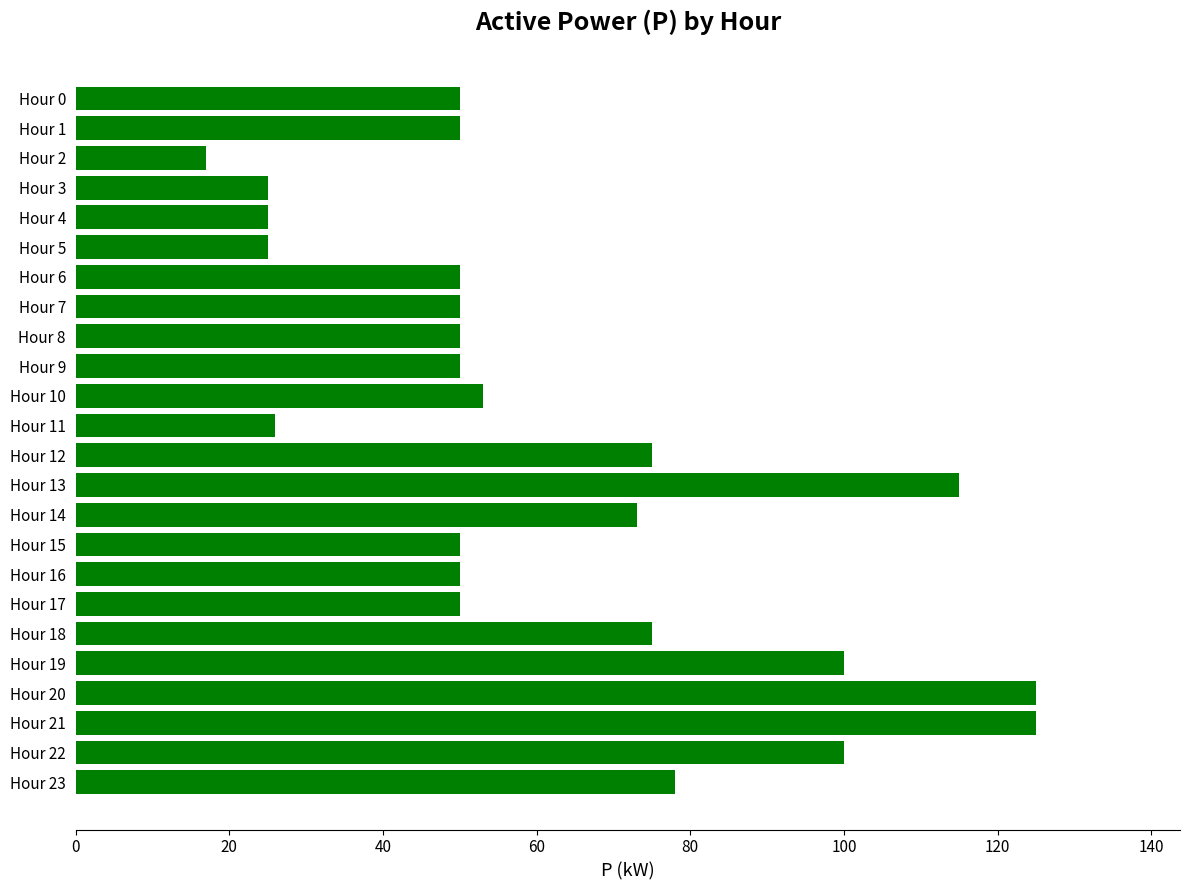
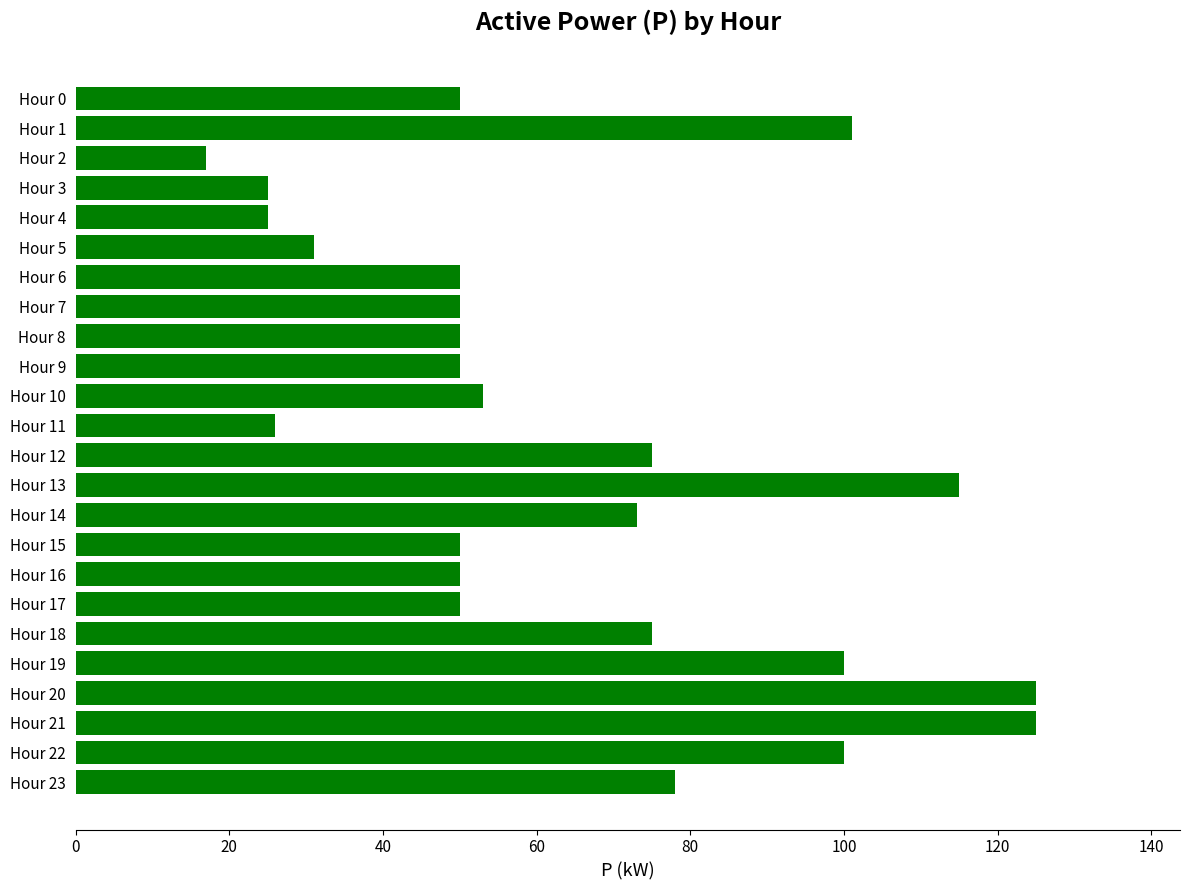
Hour 1: 50 -> 101
Hour 5: 25 -> 31
